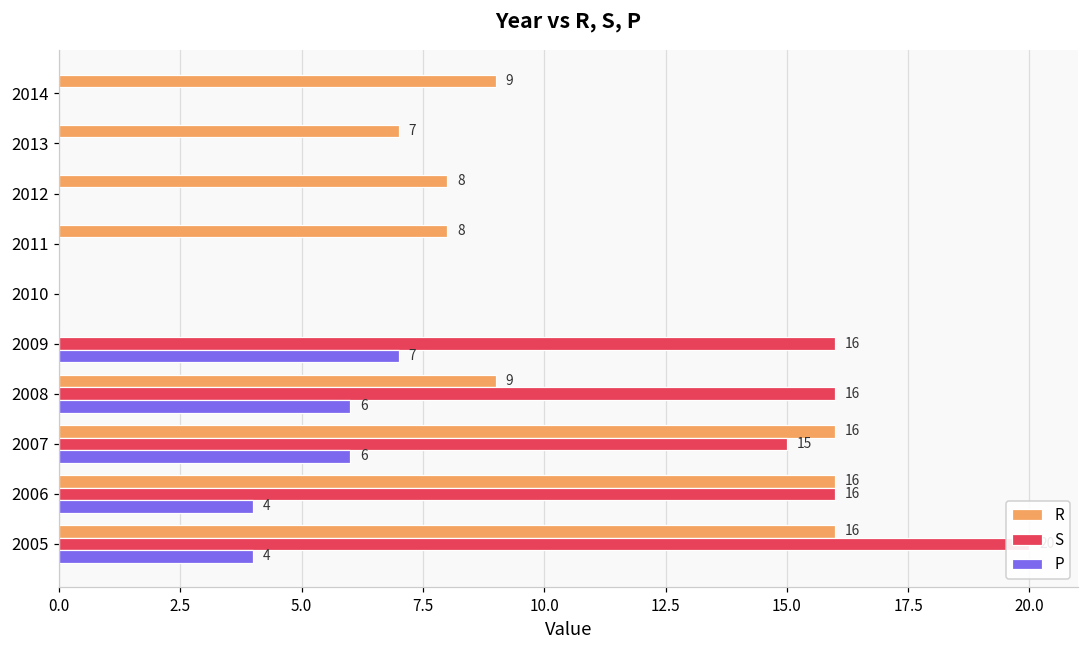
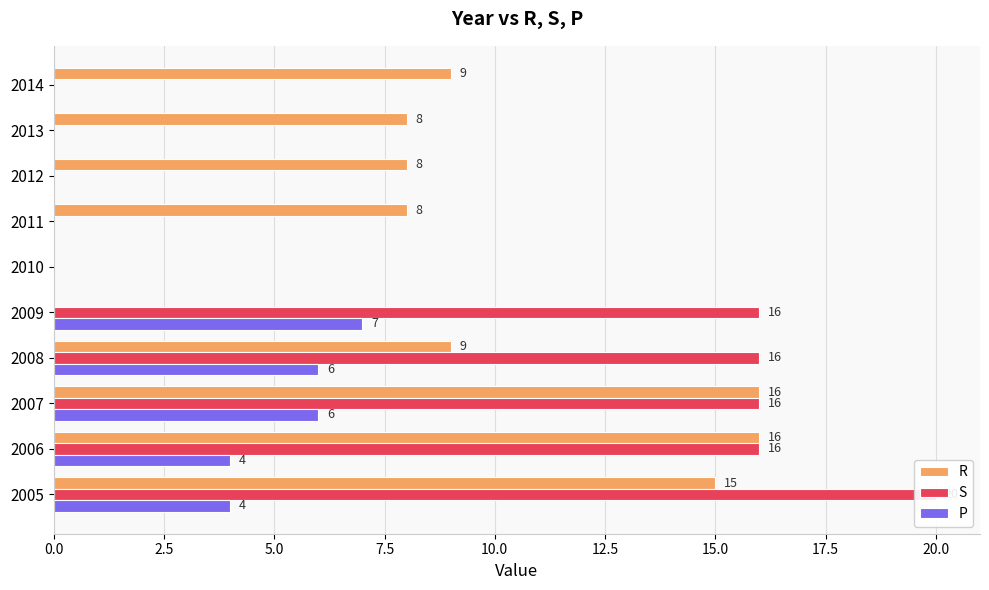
R, 2013: 7 -> 8
S, 2007: 15 -> 16
R, 2005: 16 -> 15
